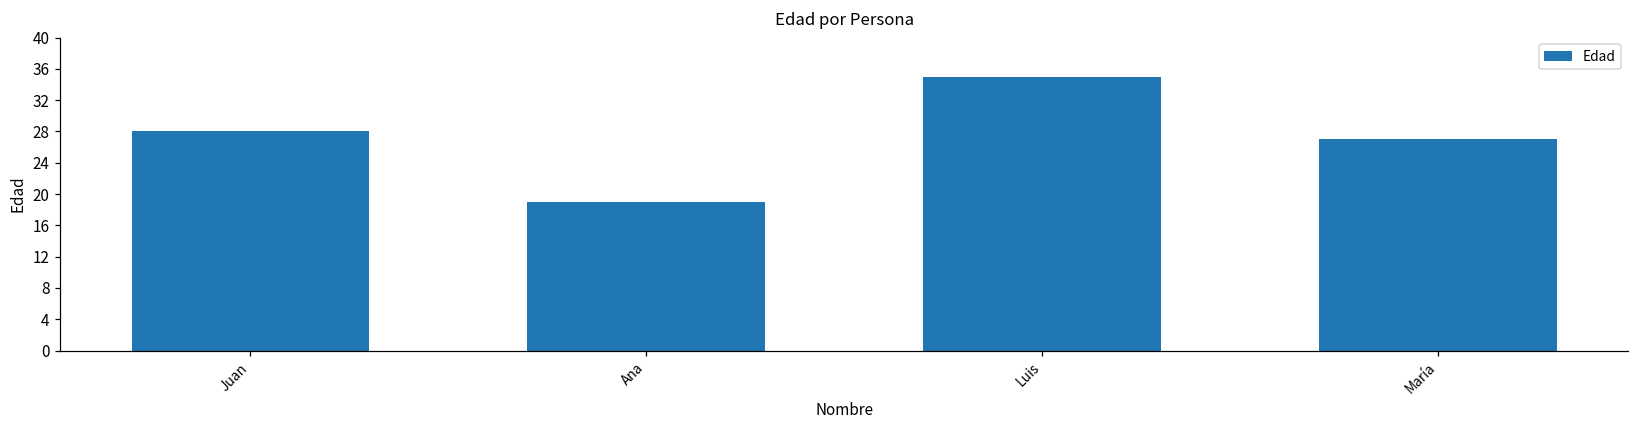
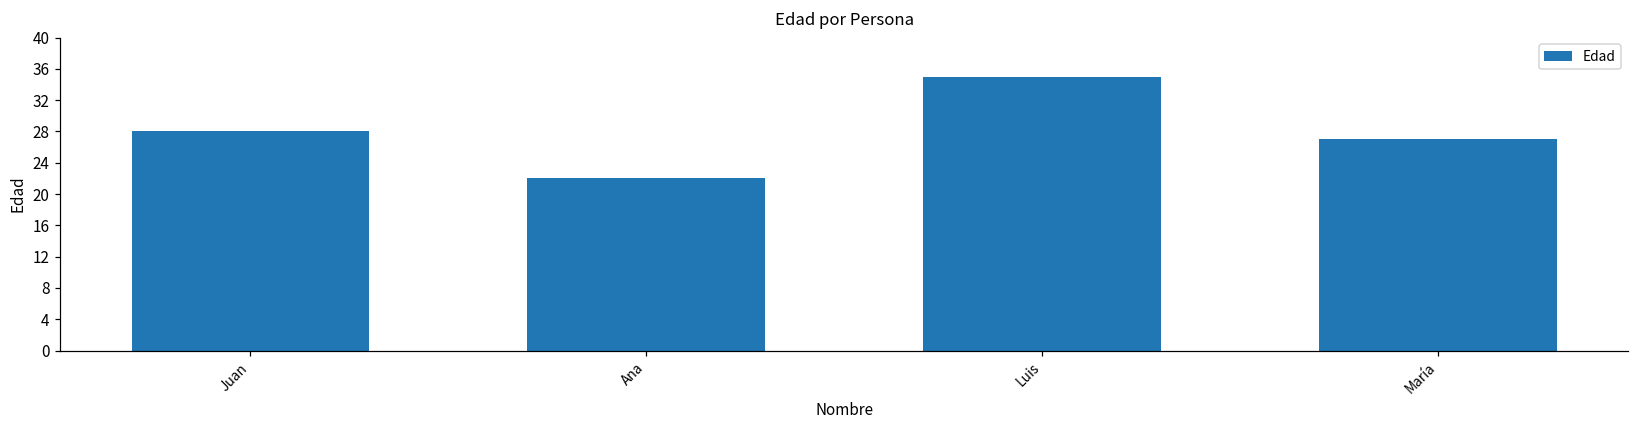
Ana: 19 -> 22
